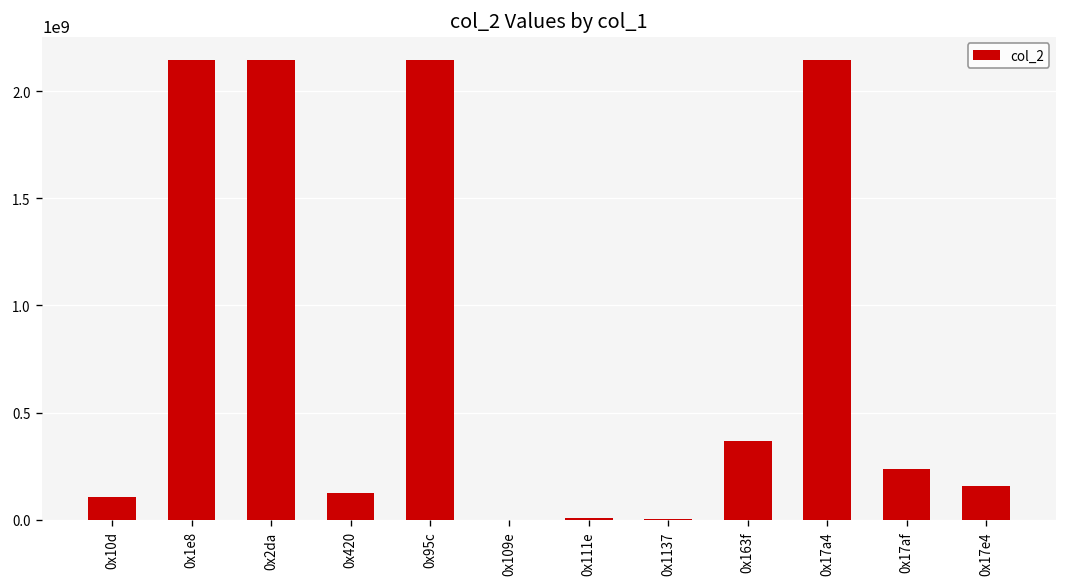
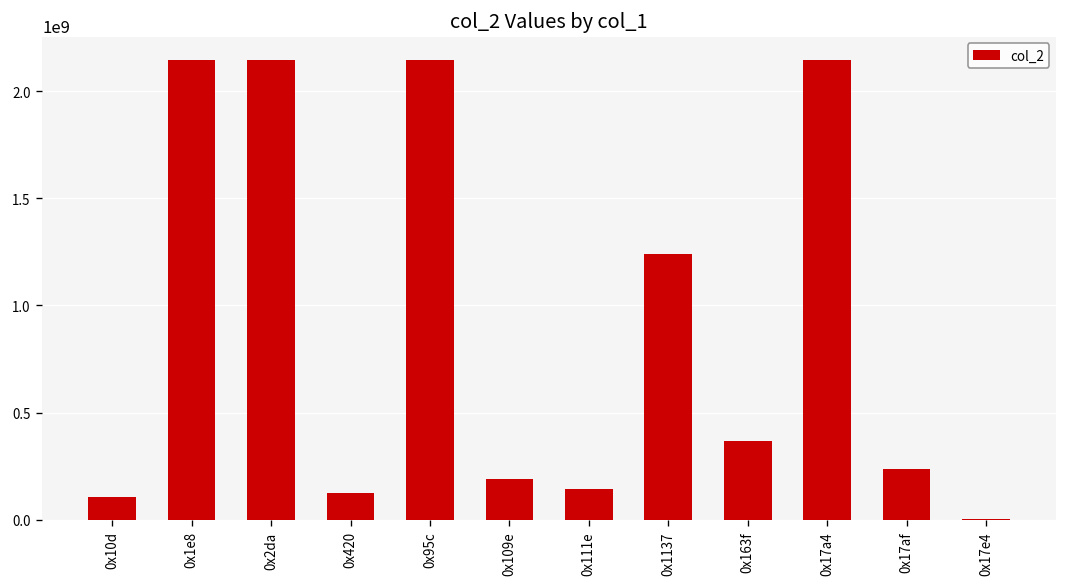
0x109e: 0 -> 190000000
0x111e: 10000000 -> 140000000
0x1137: 0 -> 1240000000
0x17e4: 160000000 -> 0
